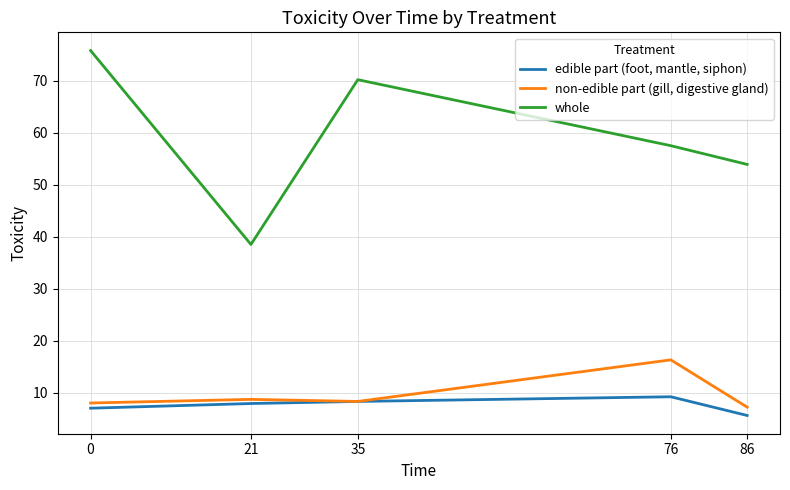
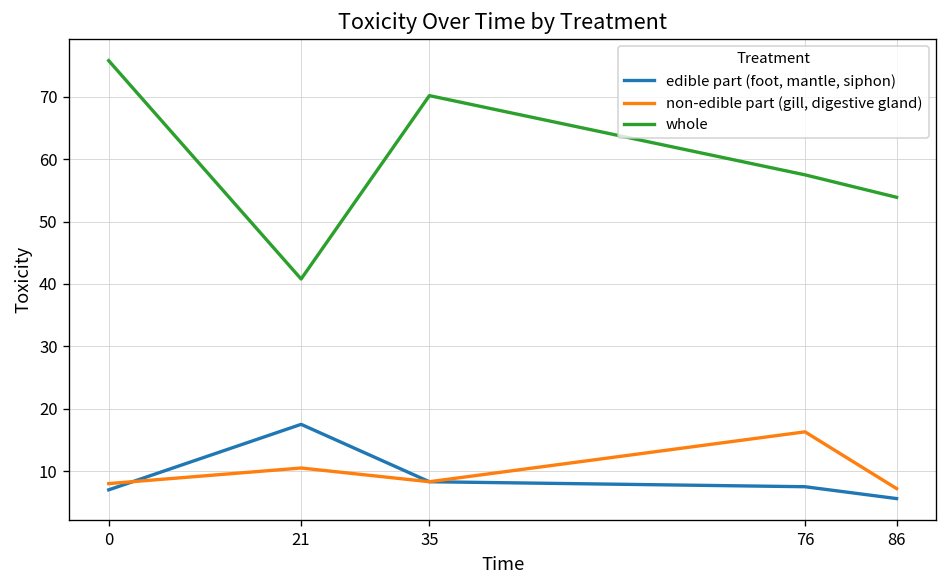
edible part (foot, mantle, siphon), 21: 8 -> 18
non-edible part (gill, digestive gland), 21: 9 -> 11
whole, 21: 39 -> 41
edible part (foot, mantle, siphon), 76: 9 -> 8
